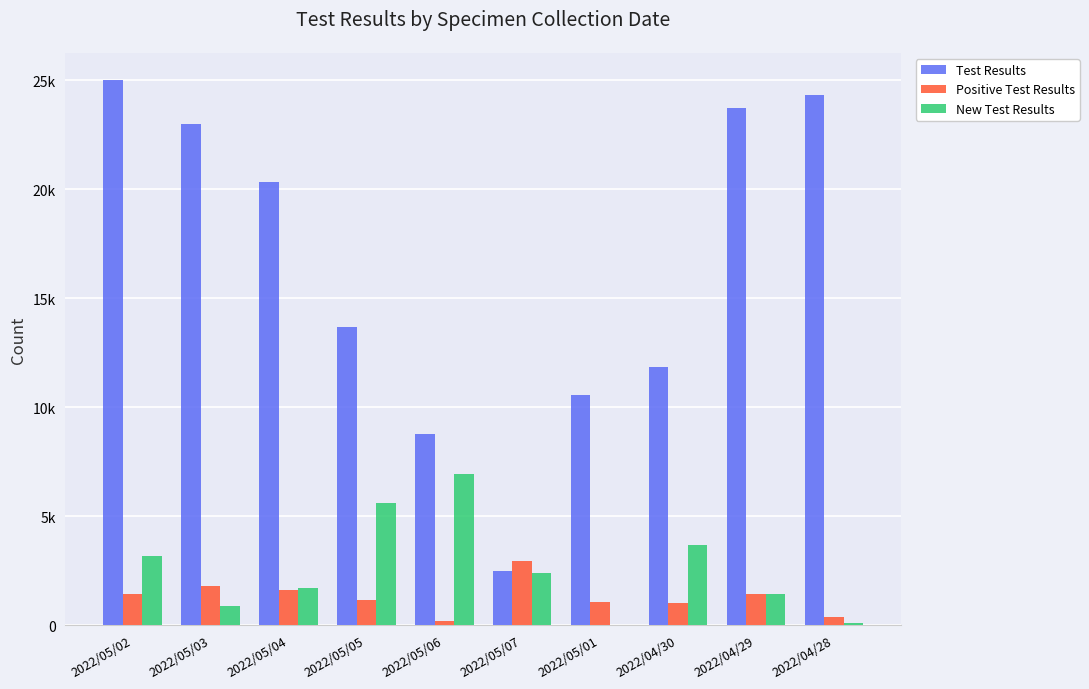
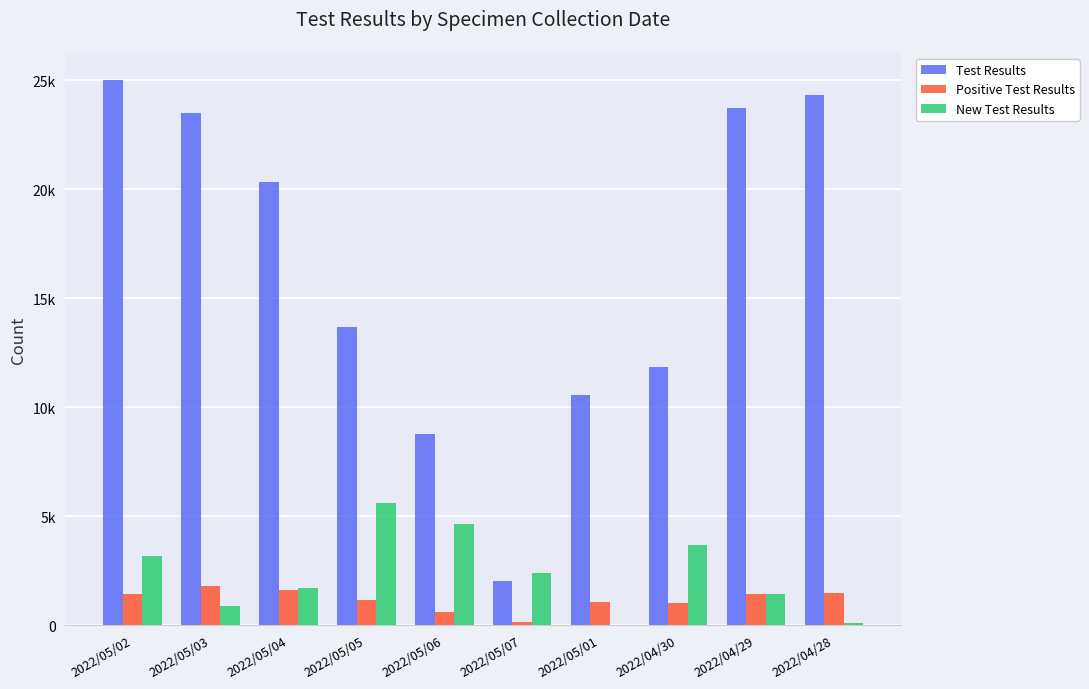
Test Results, 2022/05/03: 23000 -> 23500
Positive Test Results, 2022/05/06: 200 -> 600
New Test Results, 2022/05/06: 6900 -> 4600
Test Results, 2022/05/07: 2500 -> 2000
Positive Test Results, 2022/05/07: 2900 -> 100
Positive Test Results, 2022/04/28: 400 -> 1500
